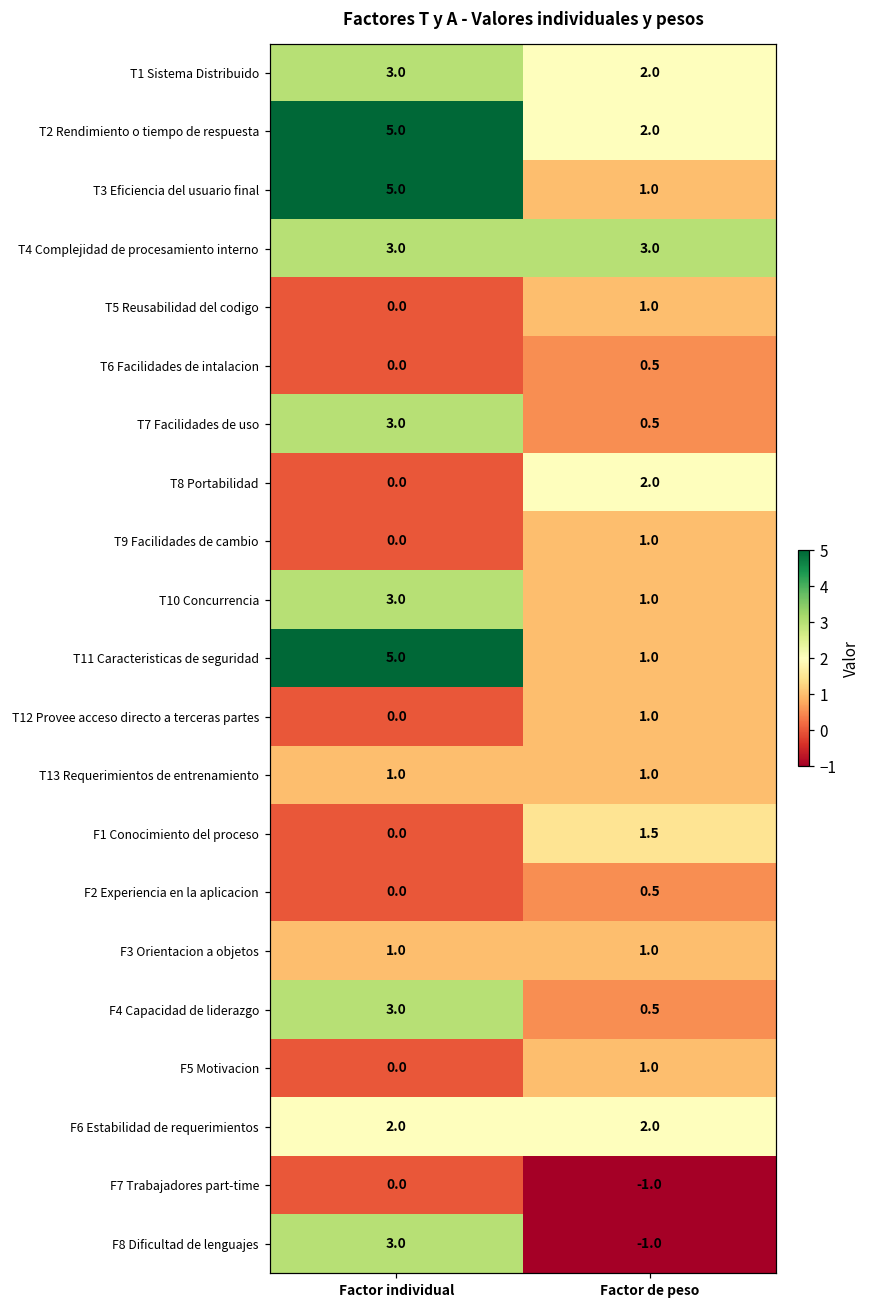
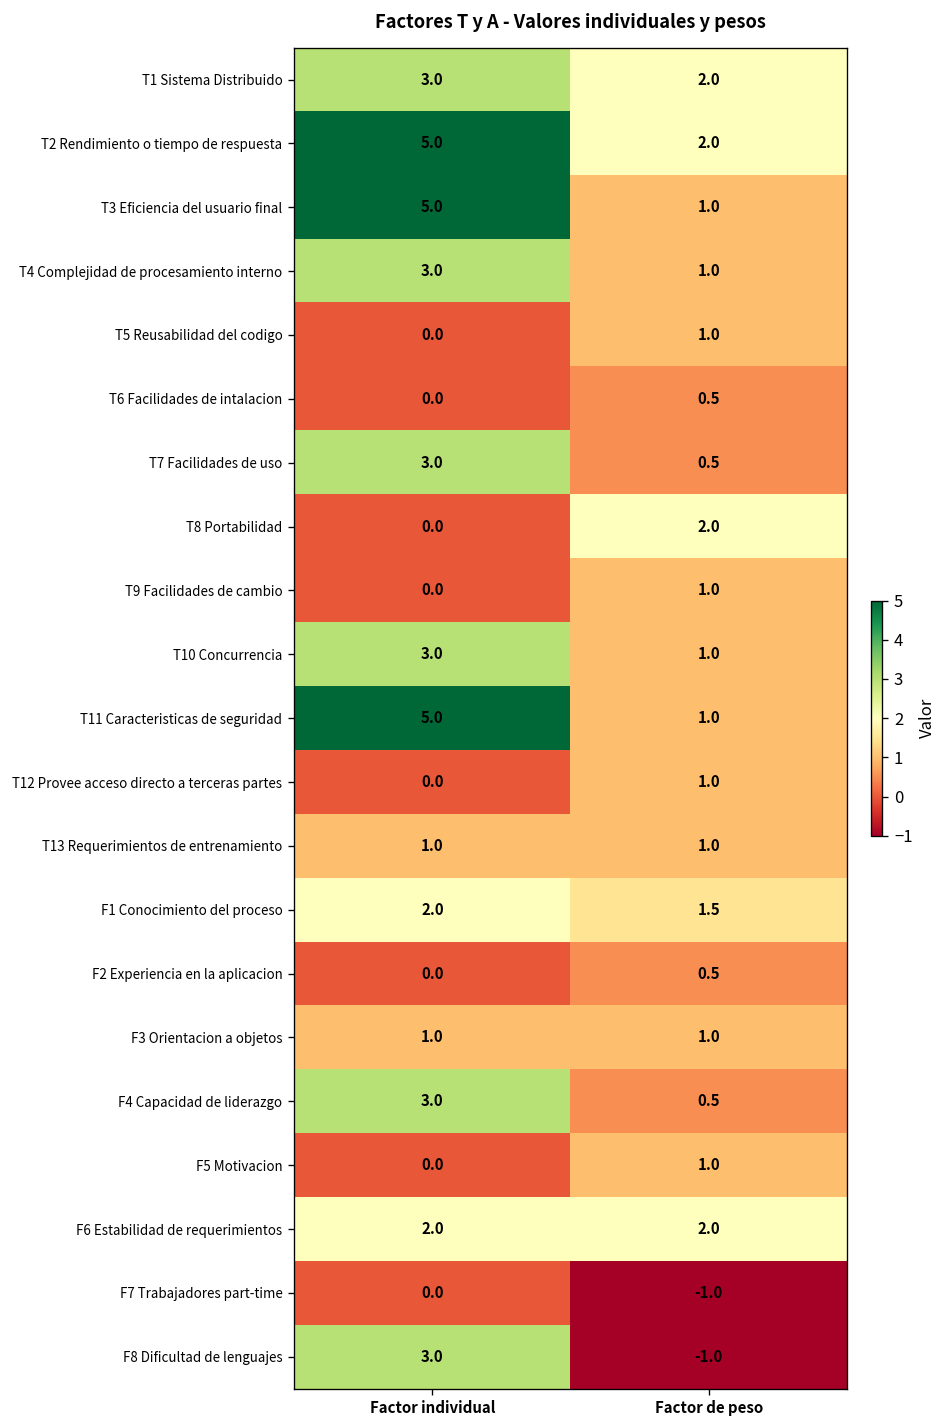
T4 Complejidad de procesamiento interno, Factor de peso: 3.0 -> 1.0
F1 Conocimiento del proceso, Factor individual: 0.0 -> 2.0
